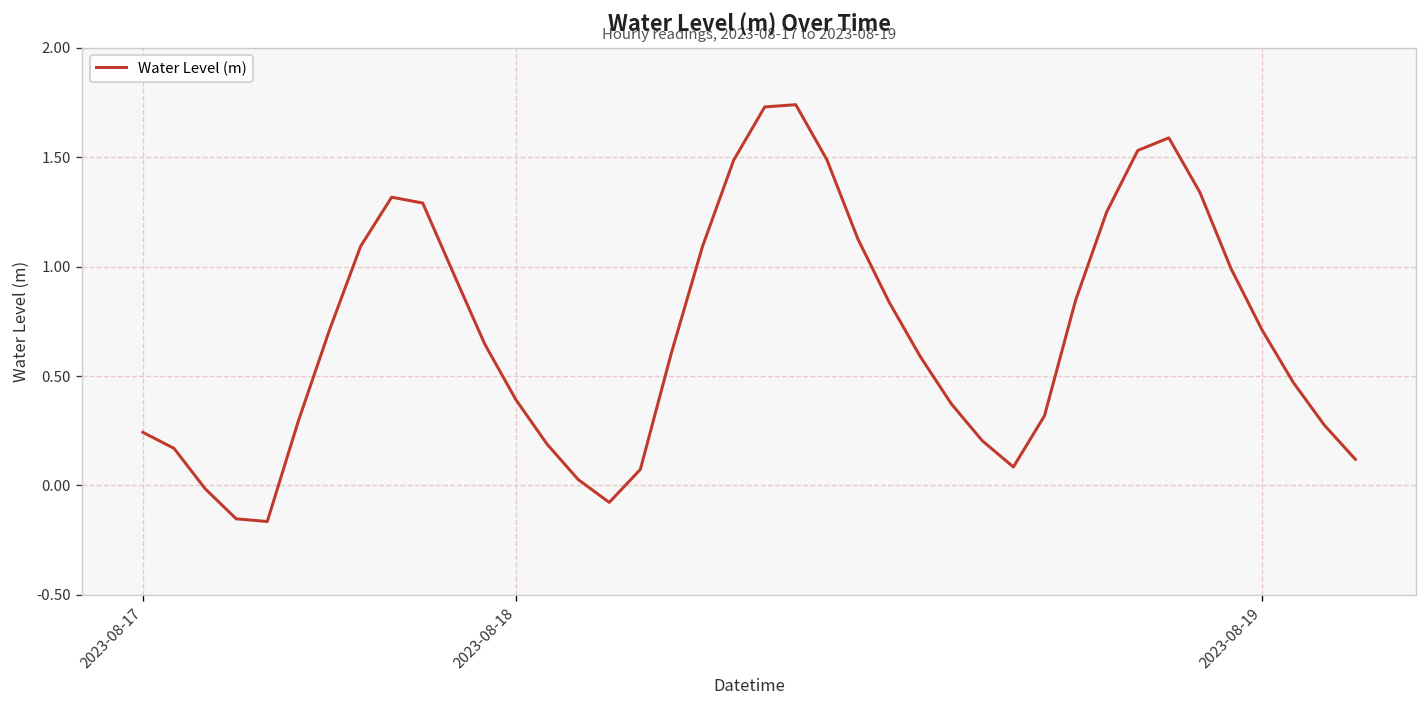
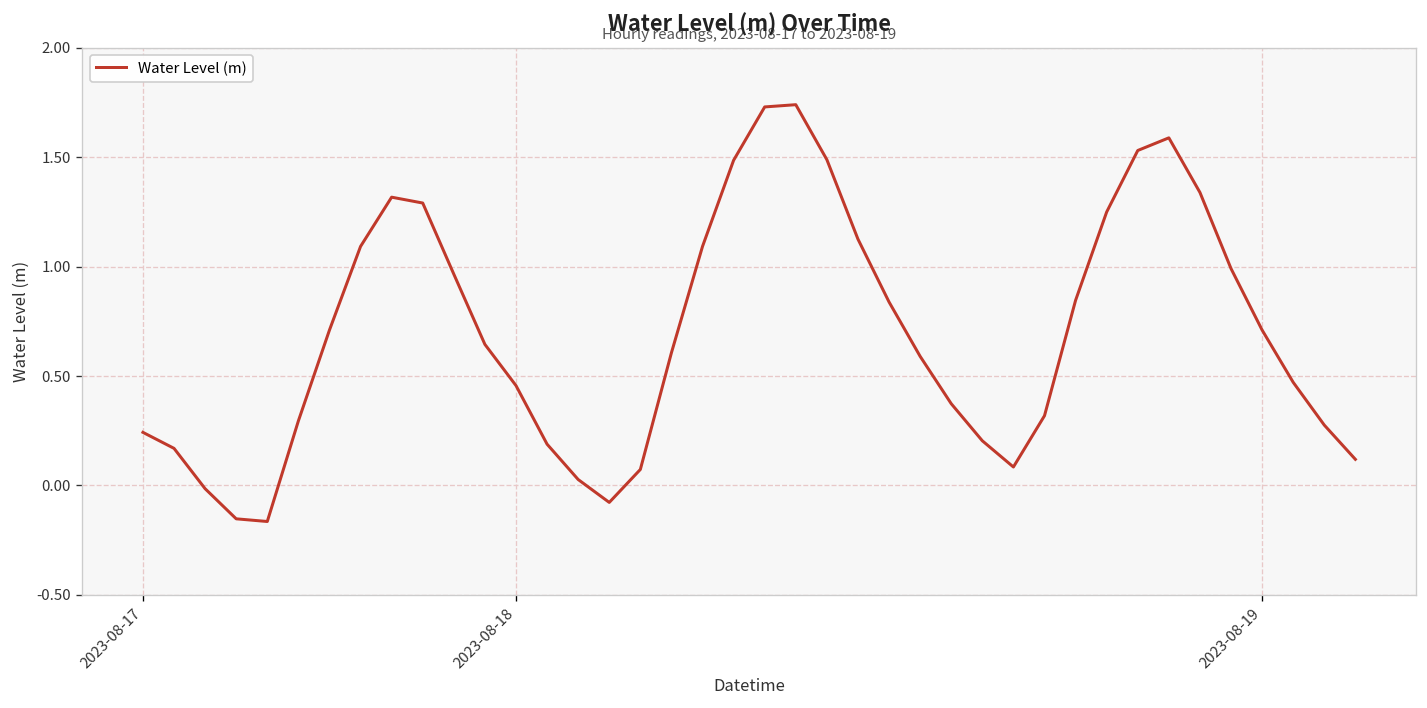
2023-08-18: 0.39 -> 0.46
